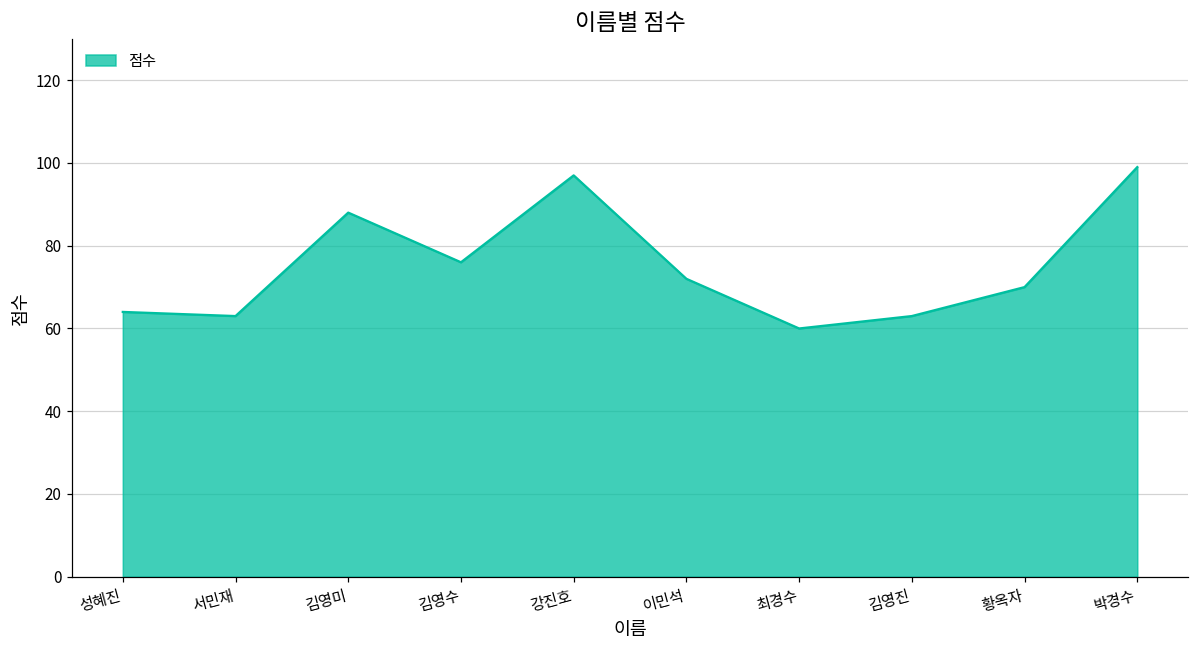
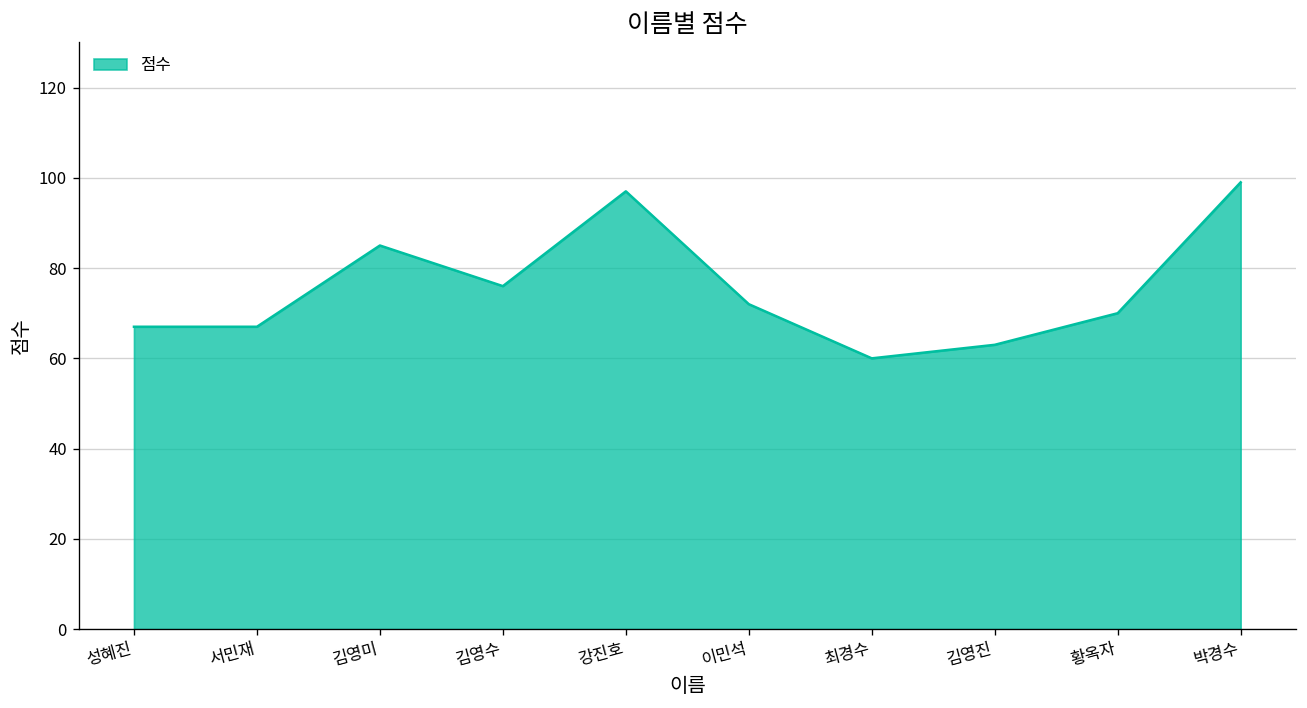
성혜진: 64 -> 67
서민재: 63 -> 67
김영미: 88 -> 85
